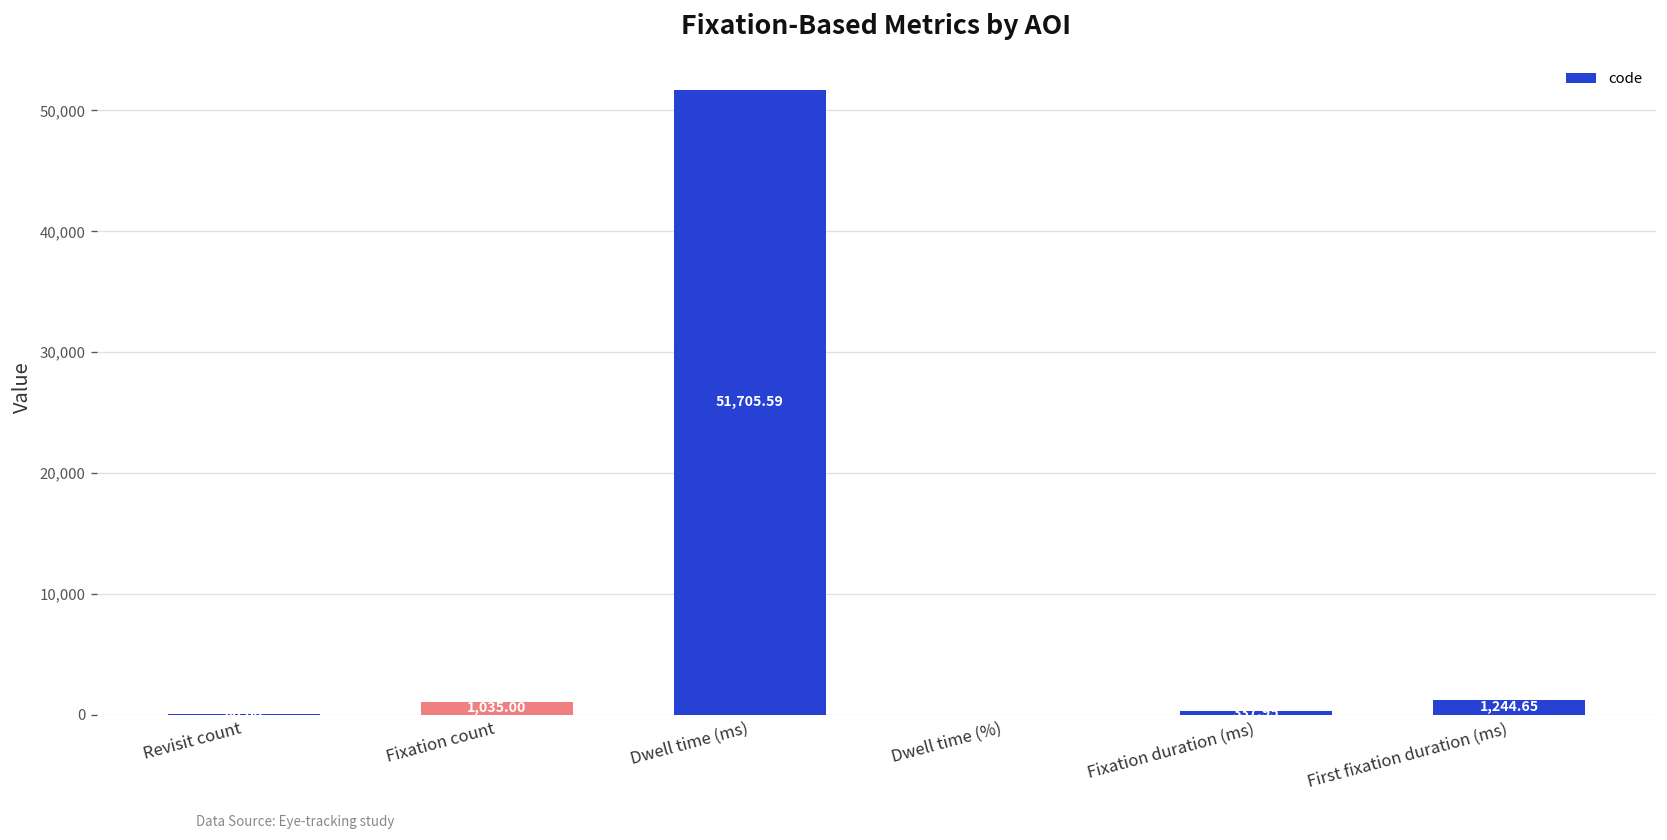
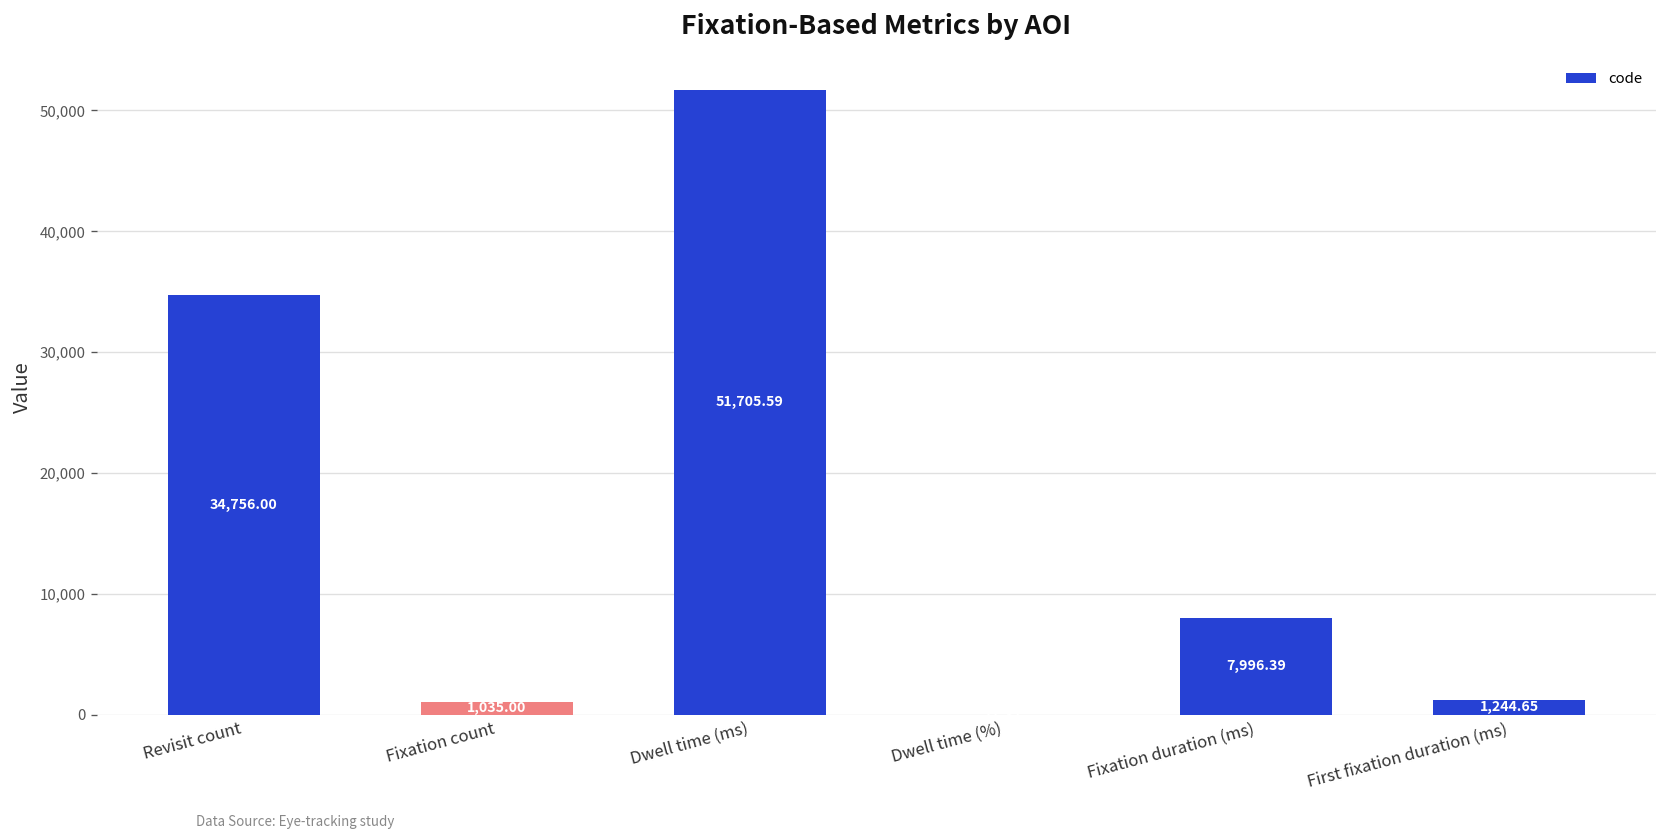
Revisit count: 0 -> 34,800
Fixation duration (ms): 300 -> 8,000
